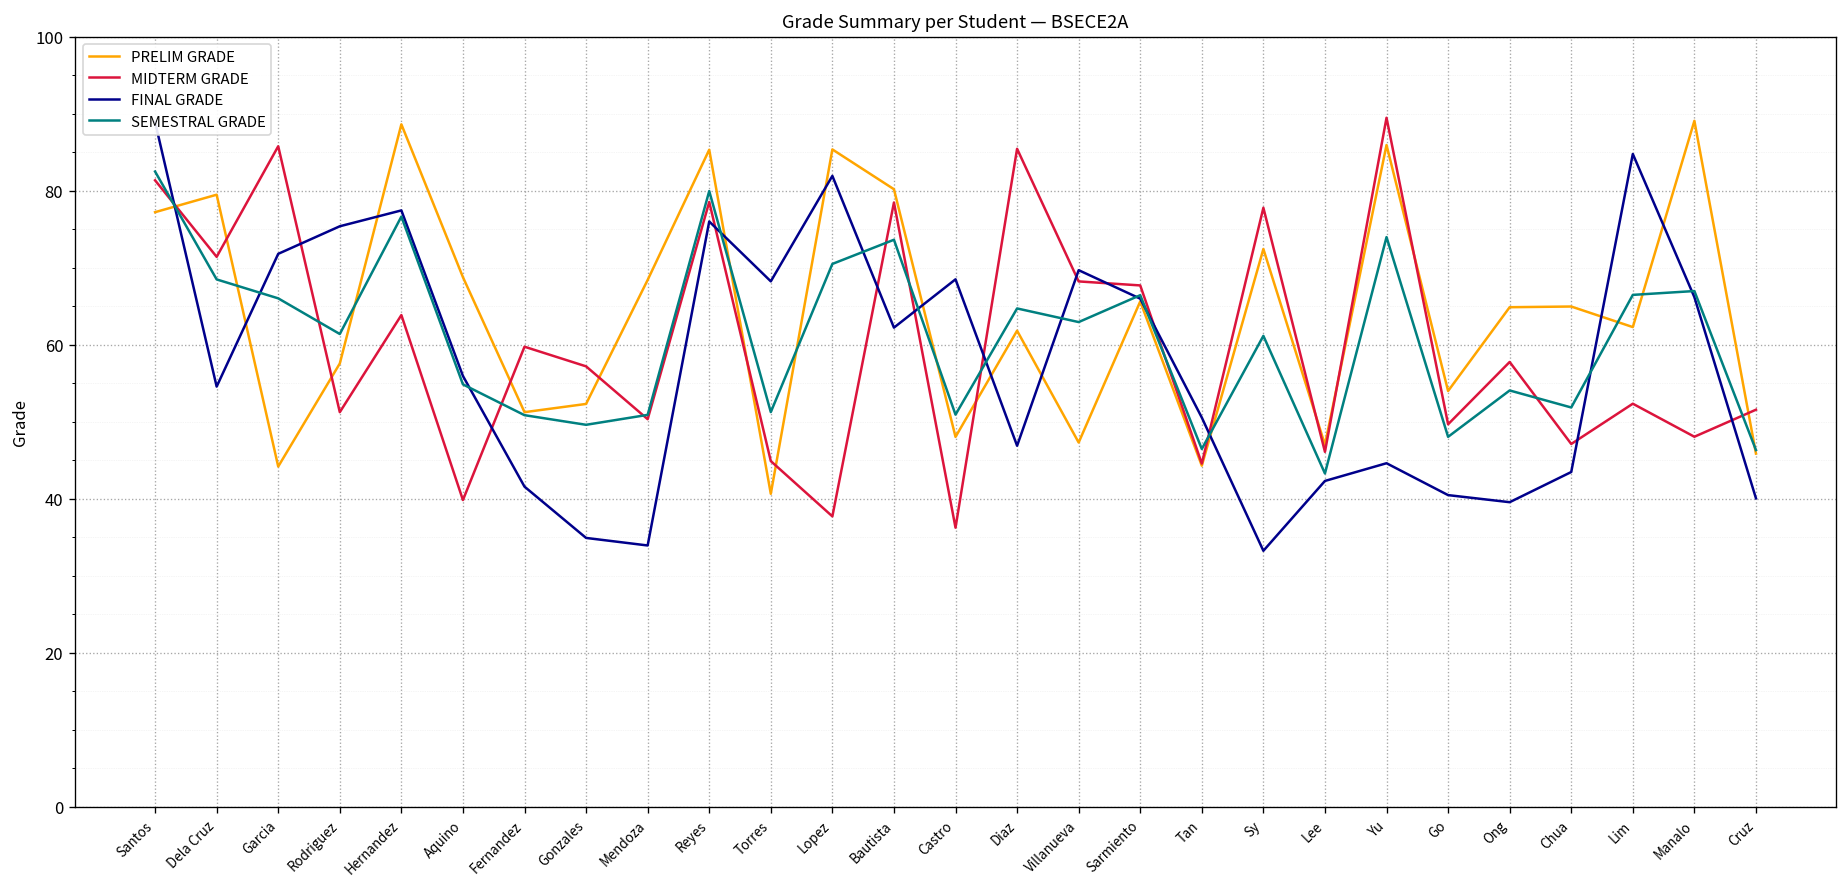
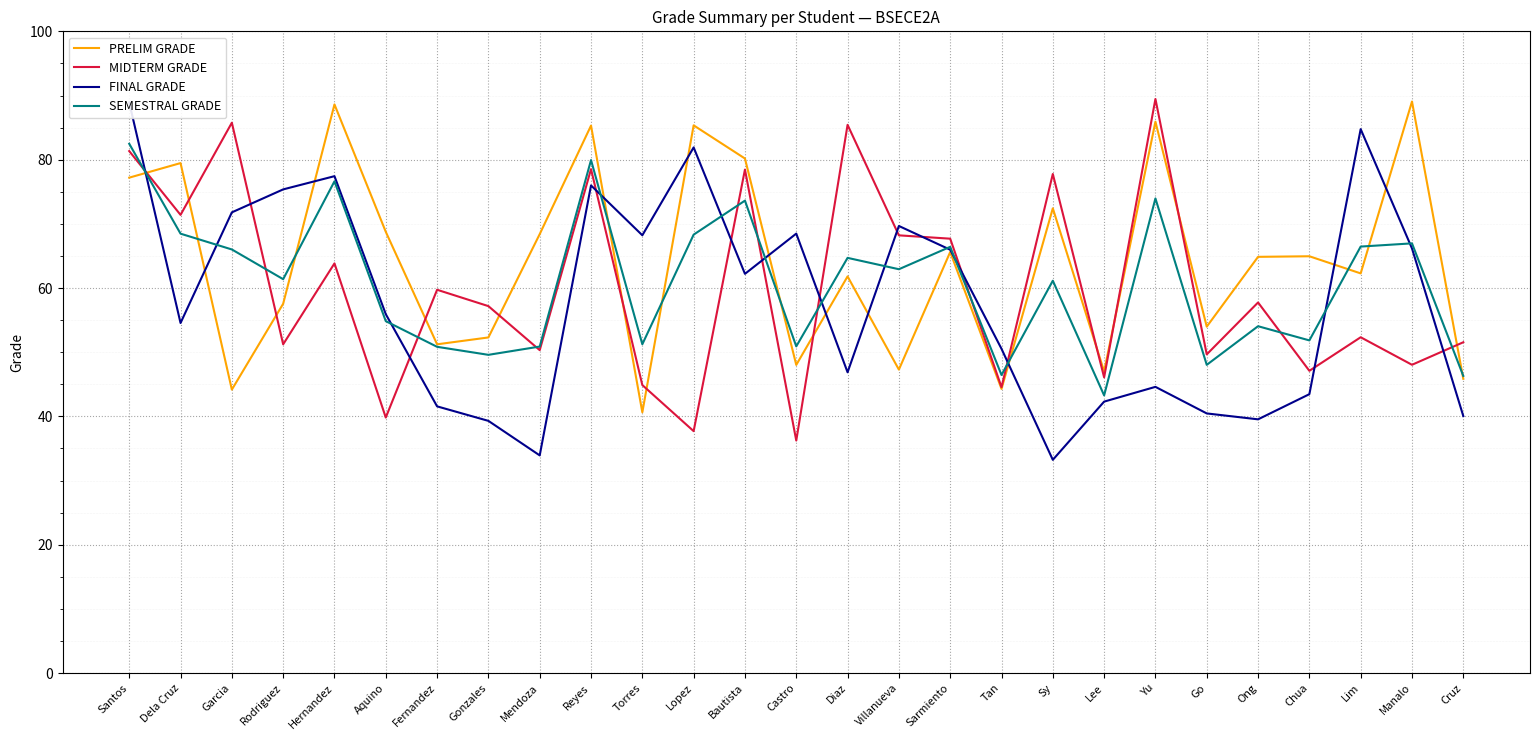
FINAL GRADE, Gonzales: 35 -> 39
SEMESTRAL GRADE, Lopez: 70 -> 68
